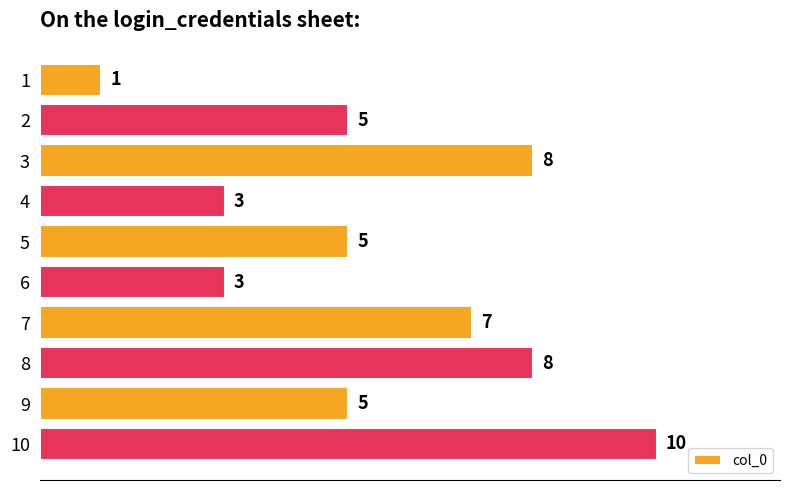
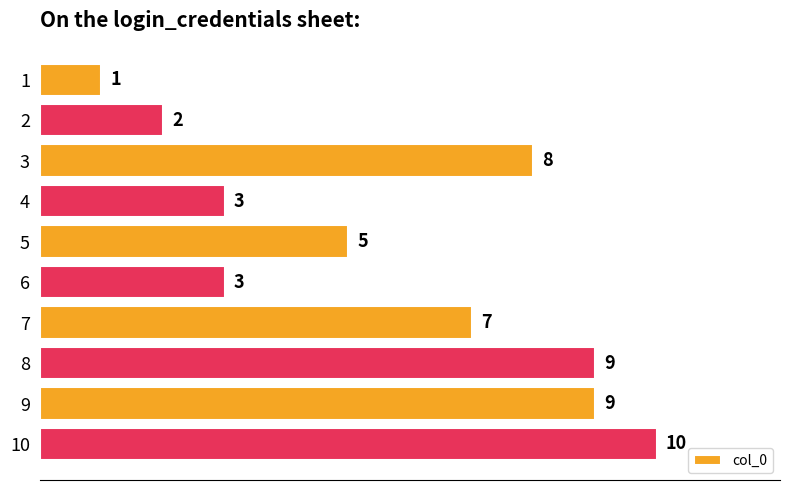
2: 5 -> 2
8: 8 -> 9
9: 5 -> 9
